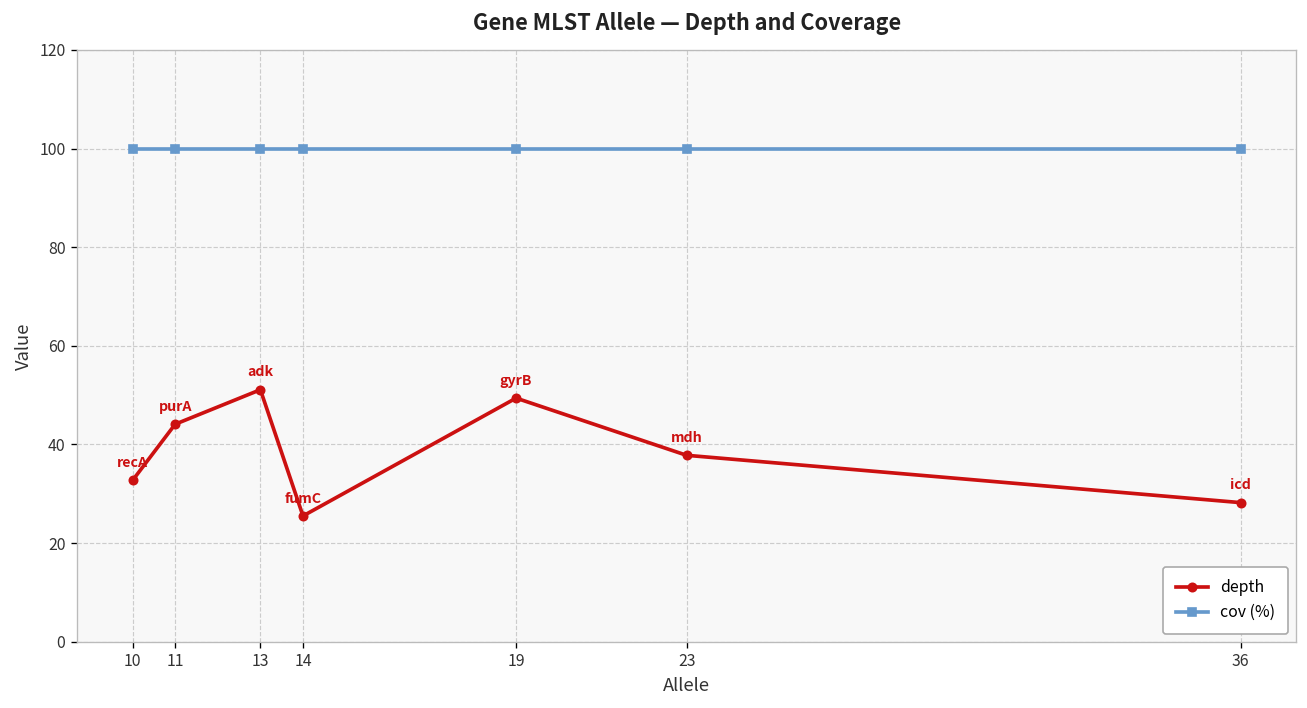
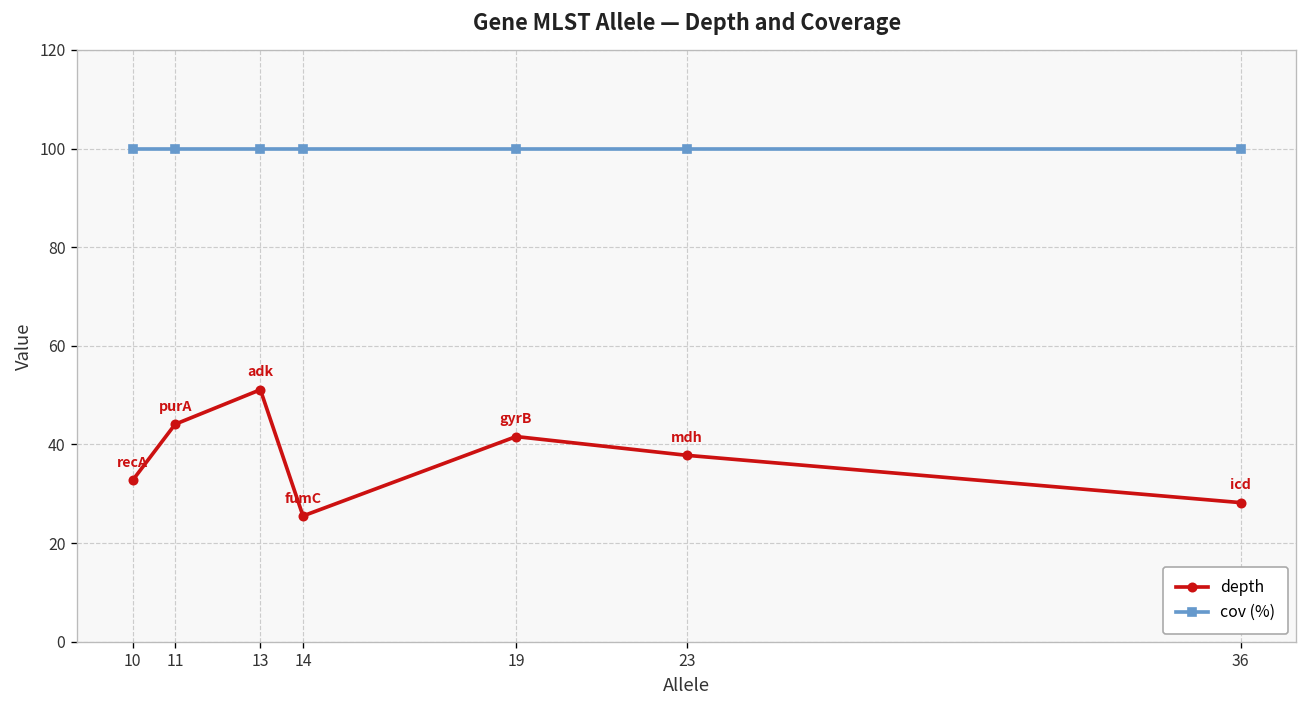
depth, 19: 49 -> 42
